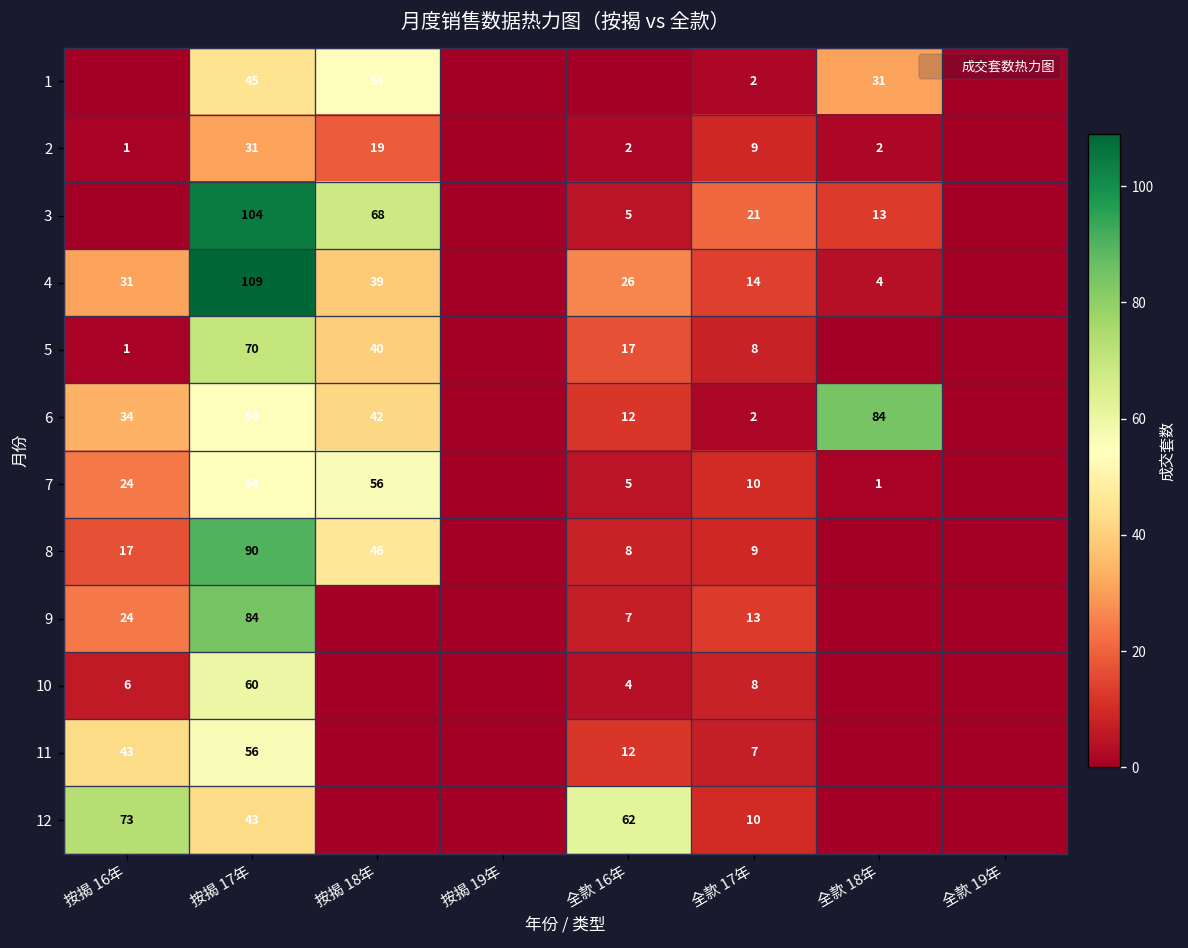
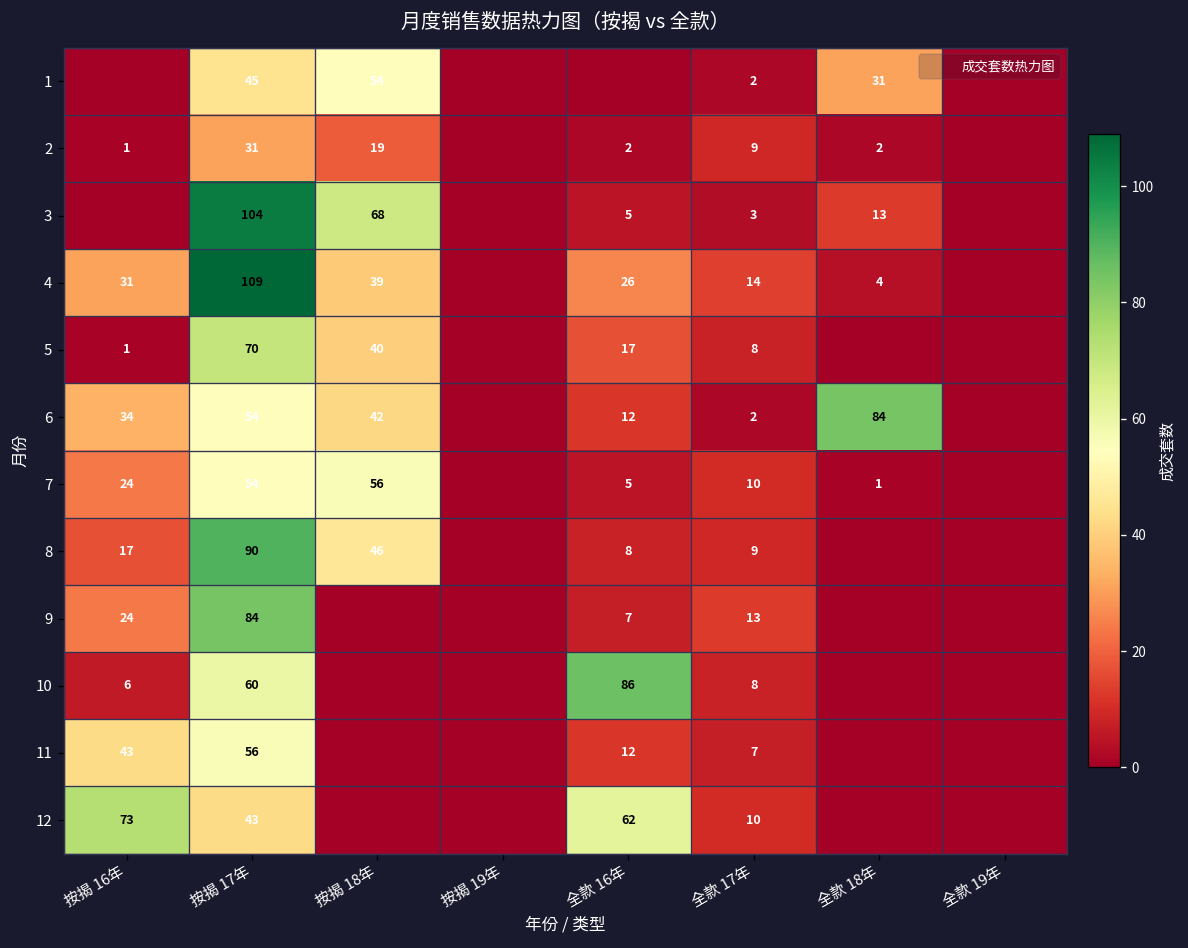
3, 全款 17年: 21 -> 3
10, 全款 16年: 4 -> 86
